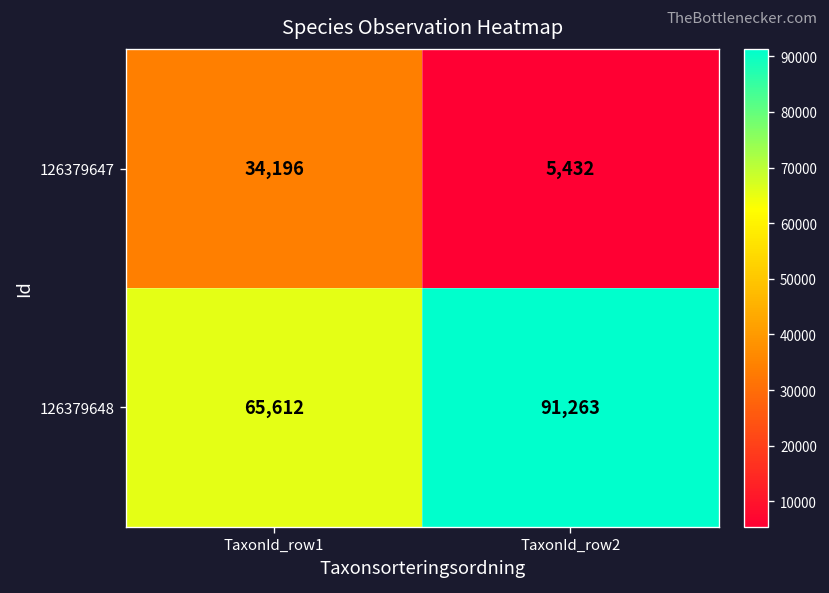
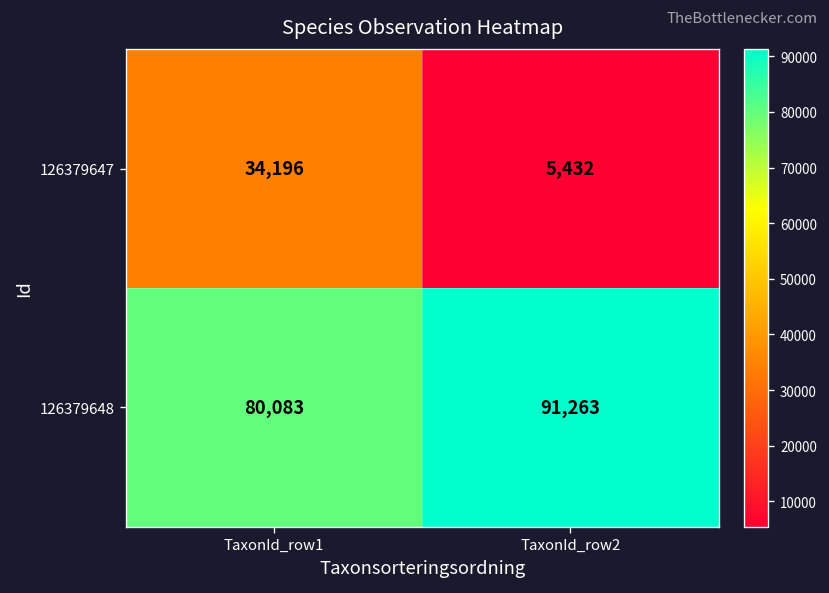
126379648, TaxonId_row1: 65,612 -> 80,083
